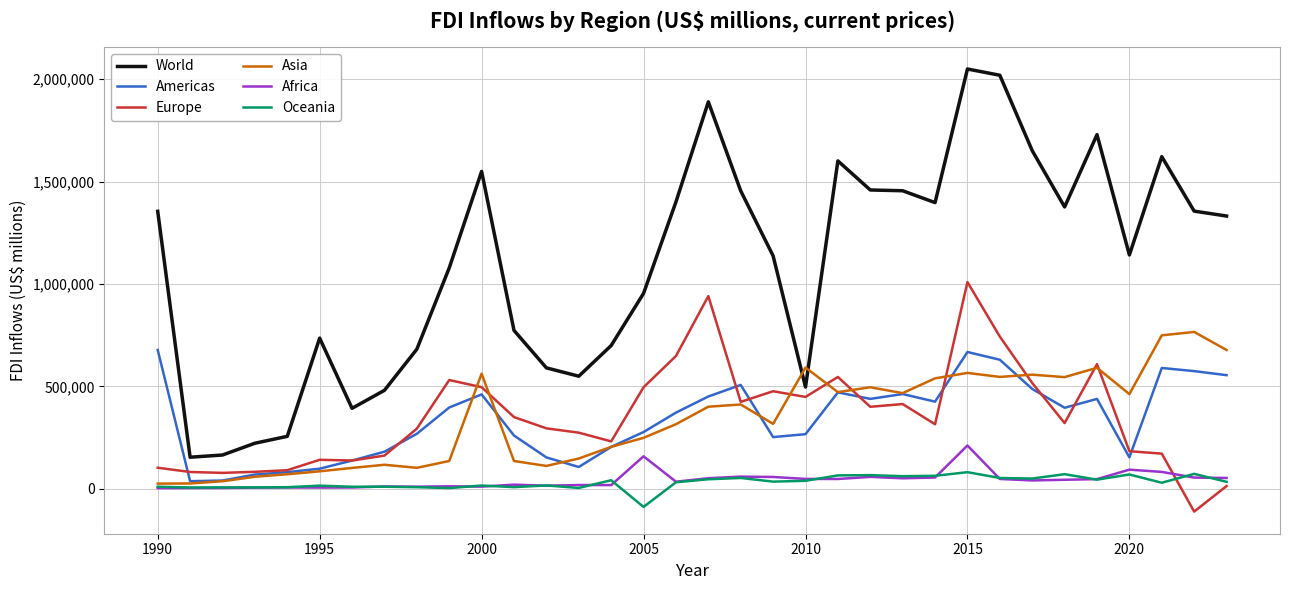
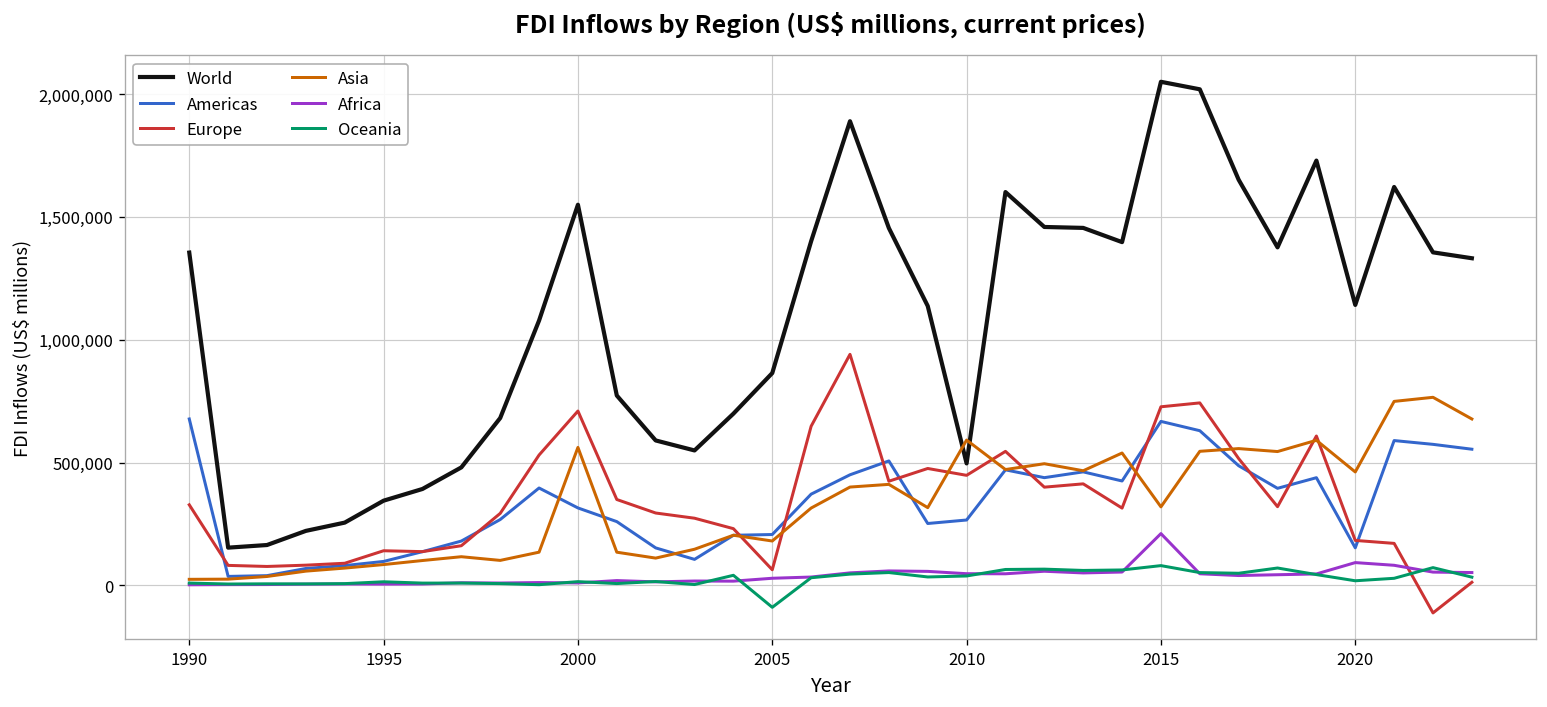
Europe, 1990: 100,000 -> 330,000
World, 1995: 740,000 -> 350,000
Americas, 2000: 460,000 -> 320,000
Europe, 2000: 500,000 -> 710,000
World, 2005: 950,000 -> 860,000
Americas, 2005: 280,000 -> 210,000
Europe, 2005: 500,000 -> 60,000
Asia, 2005: 250,000 -> 180,000
Africa, 2005: 160,000 -> 30,000
Europe, 2015: 1,010,000 -> 730,000
Asia, 2015: 570,000 -> 320,000
Oceania, 2020: 70,000 -> 20,000
